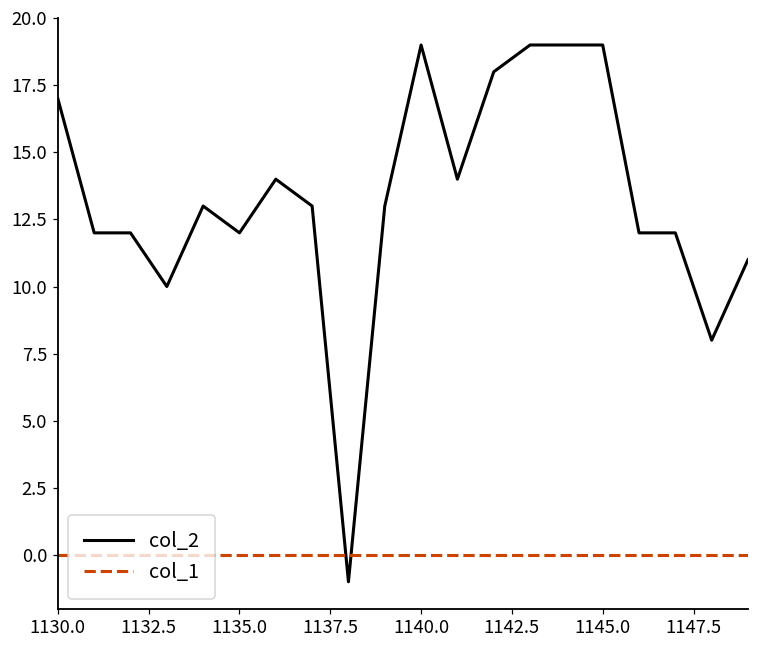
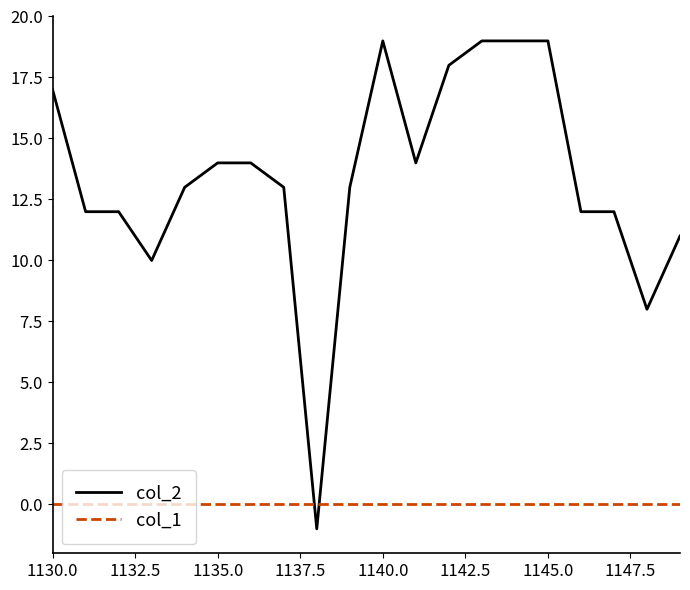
col_2, 1135.0: 12 -> 14
